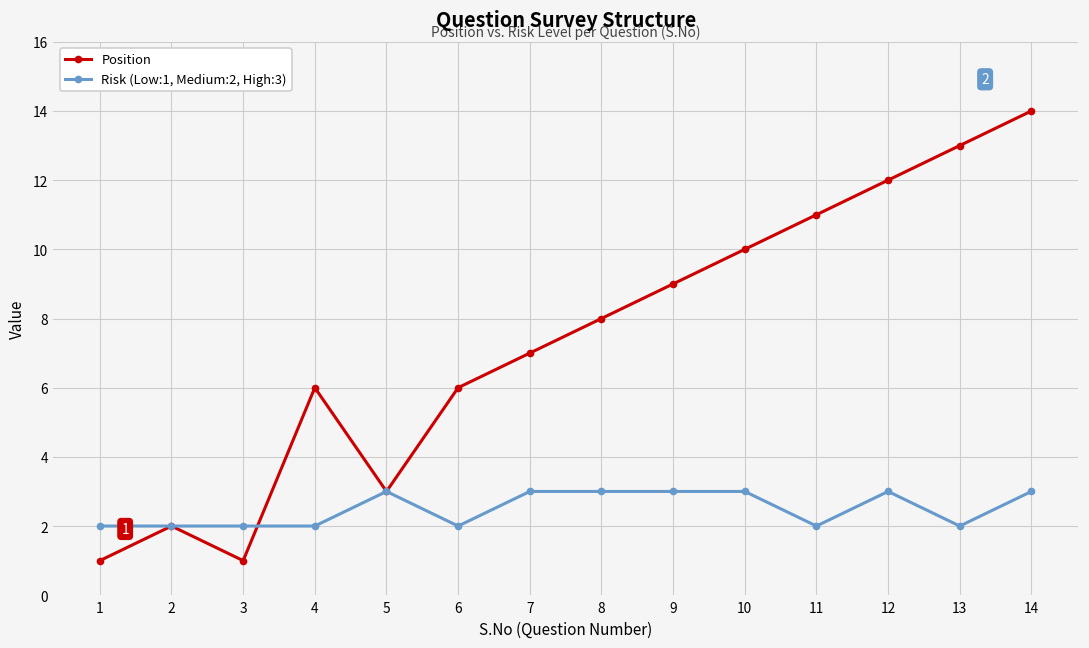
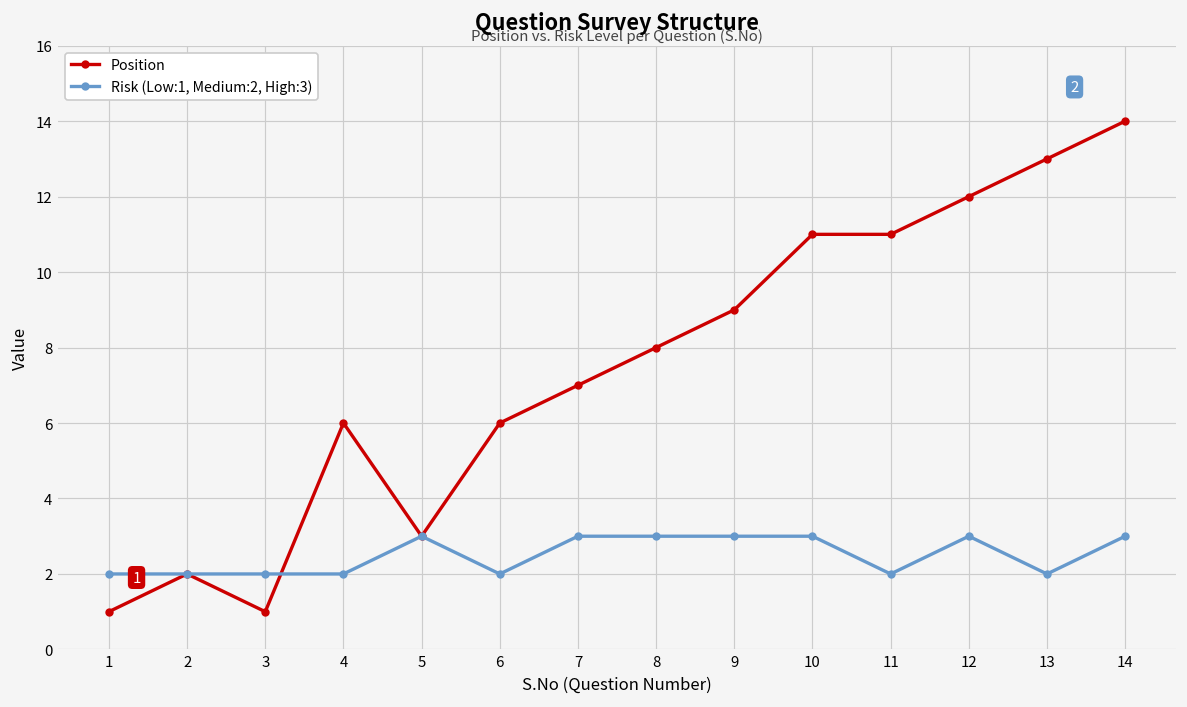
Position, 10: 10 -> 11
